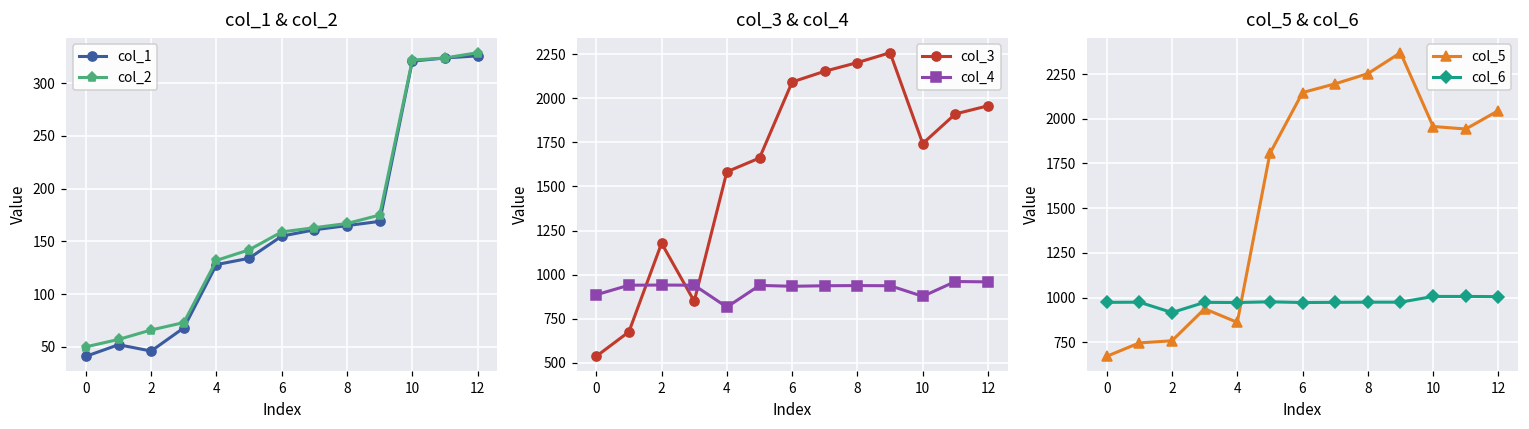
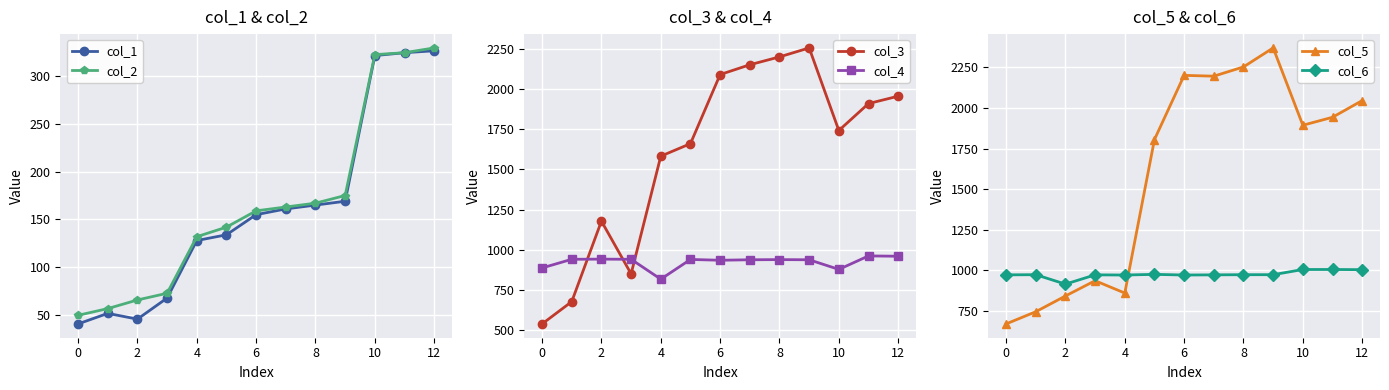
col_5 & col_6, col_5, 2: 760 -> 840
col_5 & col_6, col_5, 6: 2150 -> 2200
col_5 & col_6, col_5, 10: 1960 -> 1890
